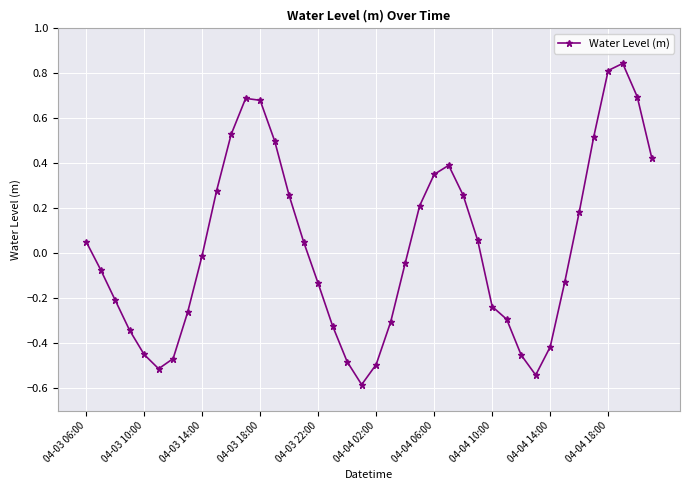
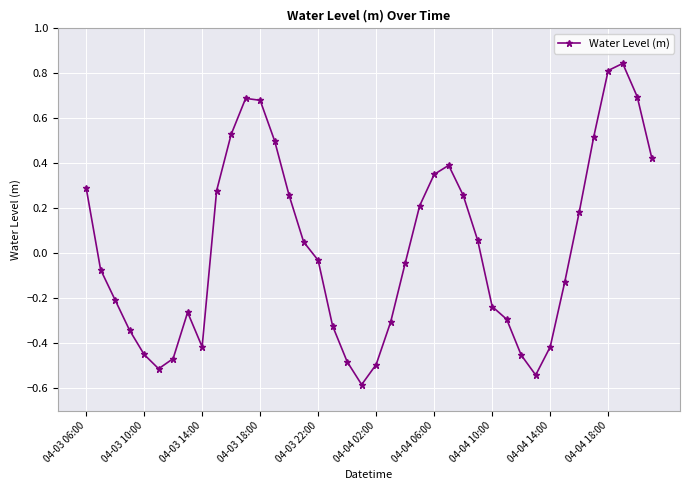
04-03 06:00: 0.05 -> 0.29
04-03 14:00: -0.01 -> -0.42
04-03 22:00: -0.13 -> -0.03
